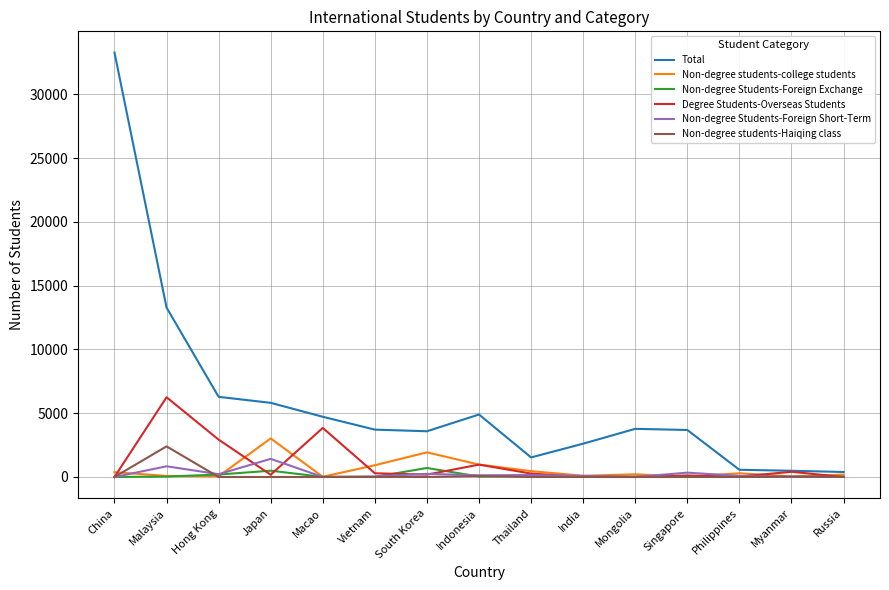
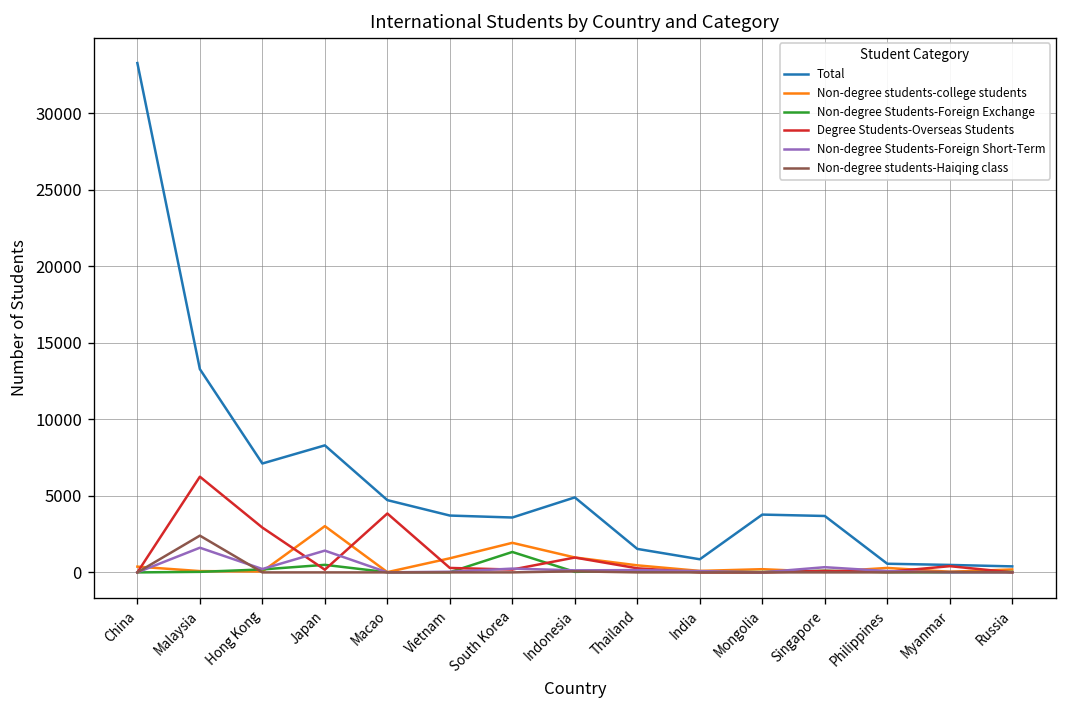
Non-degree Students-Foreign Short-Term, Malaysia: 800 -> 1600
Total, Hong Kong: 6300 -> 7100
Total, Japan: 5800 -> 8300
Non-degree Students-Foreign Exchange, South Korea: 700 -> 1300
Total, India: 2600 -> 900
